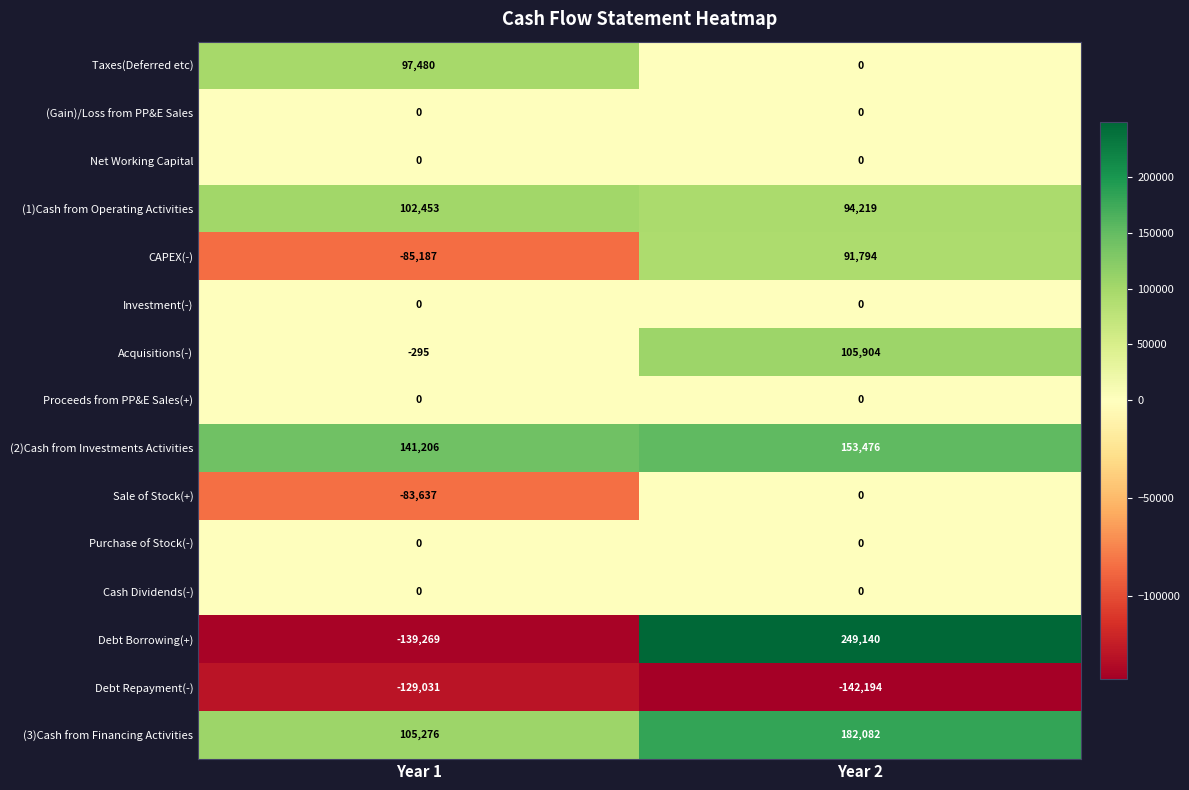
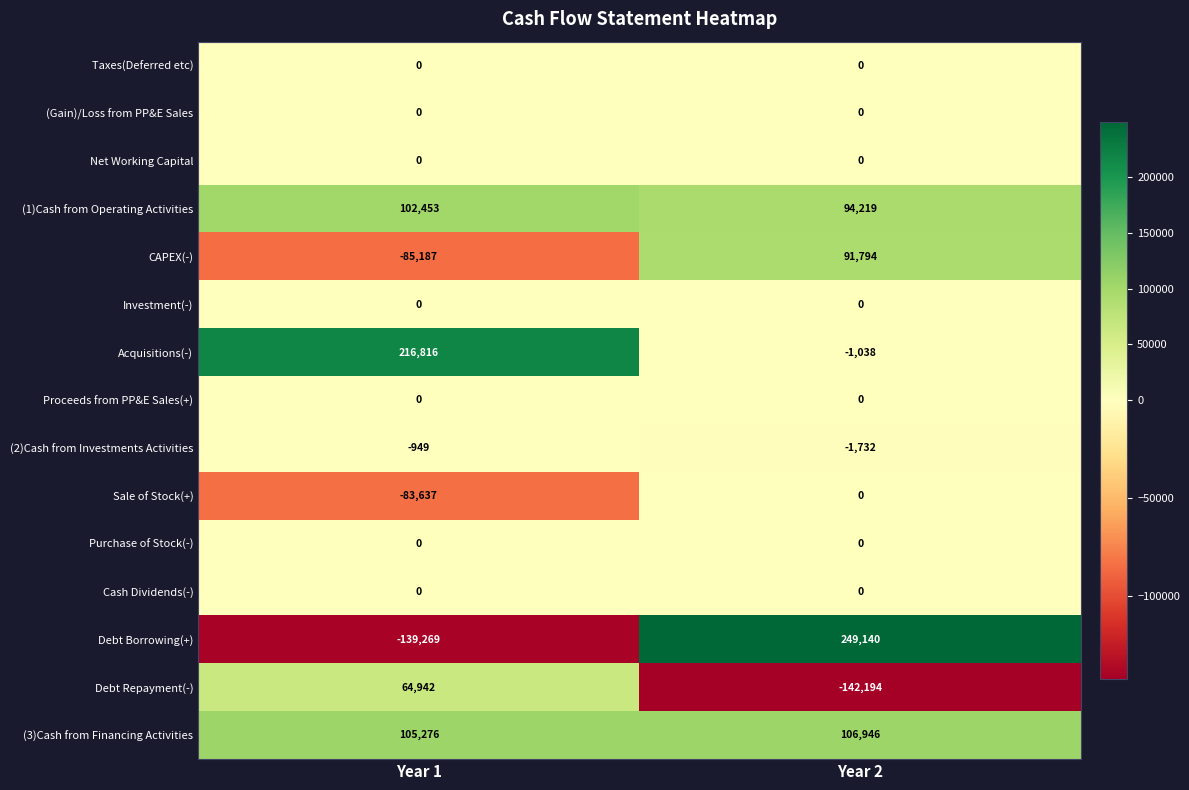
Taxes(Deferred etc), Year 1: 97,480 -> 0
Acquisitions(-), Year 1: -295 -> 216,816
Acquisitions(-), Year 2: 105,904 -> -1,038
(2)Cash from Investments Activities, Year 1: 141,206 -> -949
(2)Cash from Investments Activities, Year 2: 153,476 -> -1,732
Debt Repayment(-), Year 1: -129,031 -> 64,942
(3)Cash from Financing Activities, Year 2: 182,082 -> 106,946
